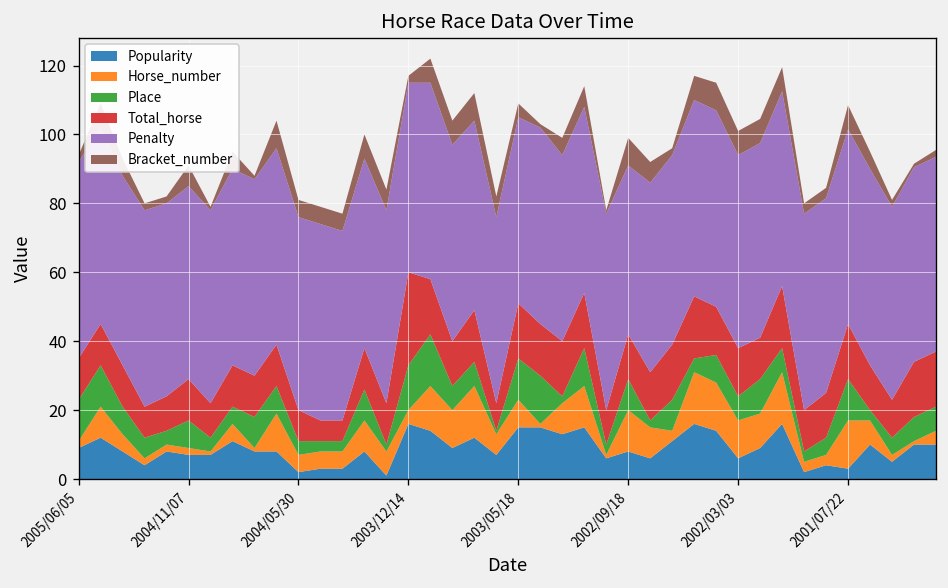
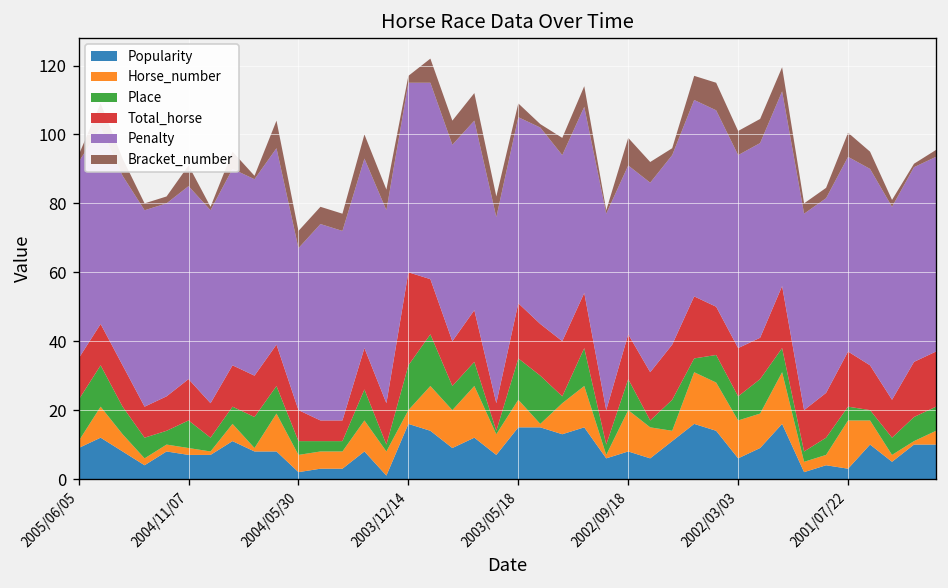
Penalty, 2004/05/30: 56 -> 47
Place, 2001/07/22: 12 -> 4
